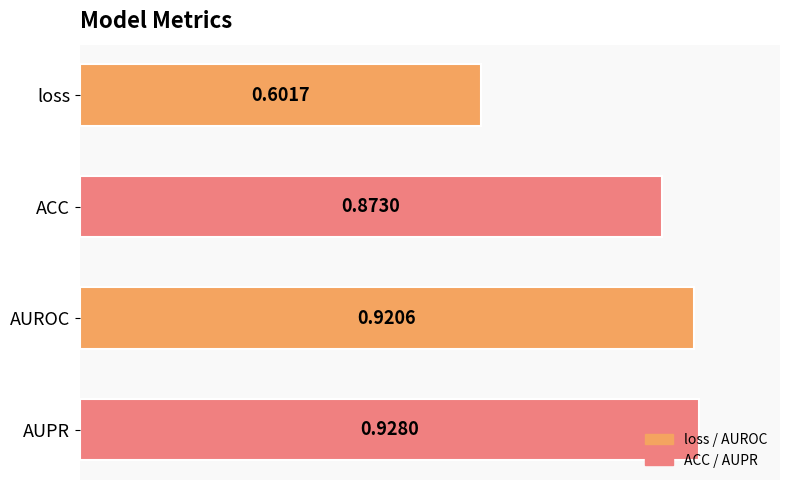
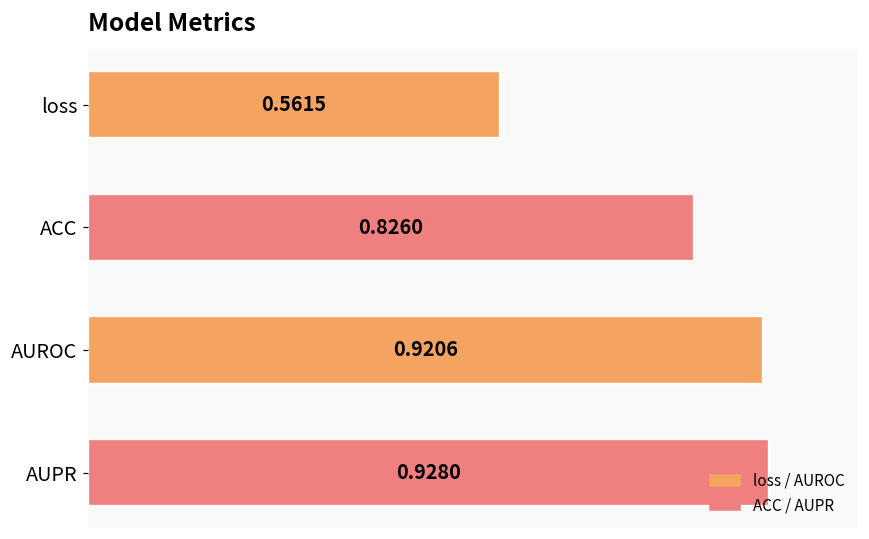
loss: 0.6017 -> 0.5615
ACC: 0.8730 -> 0.8260
